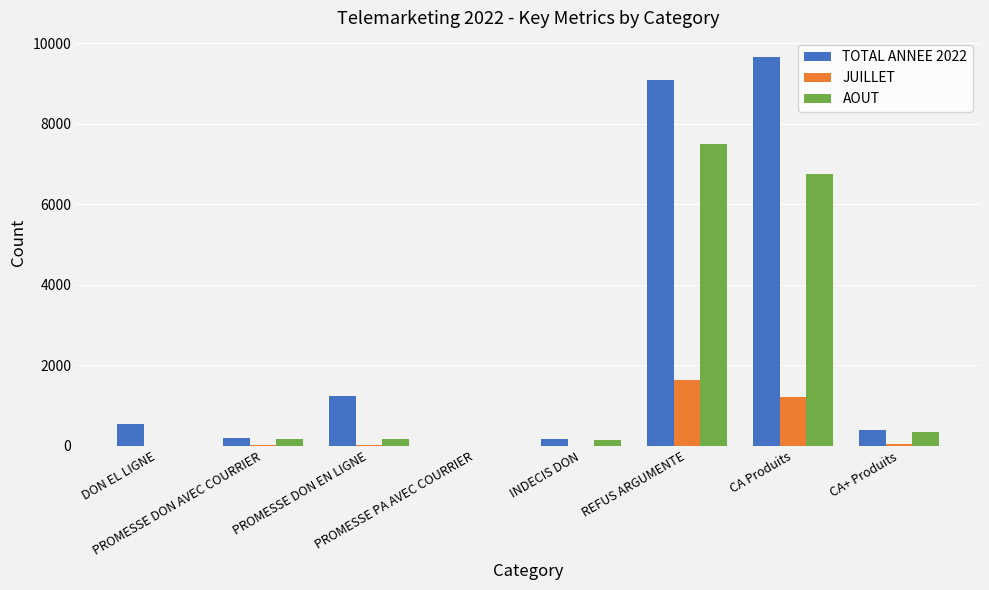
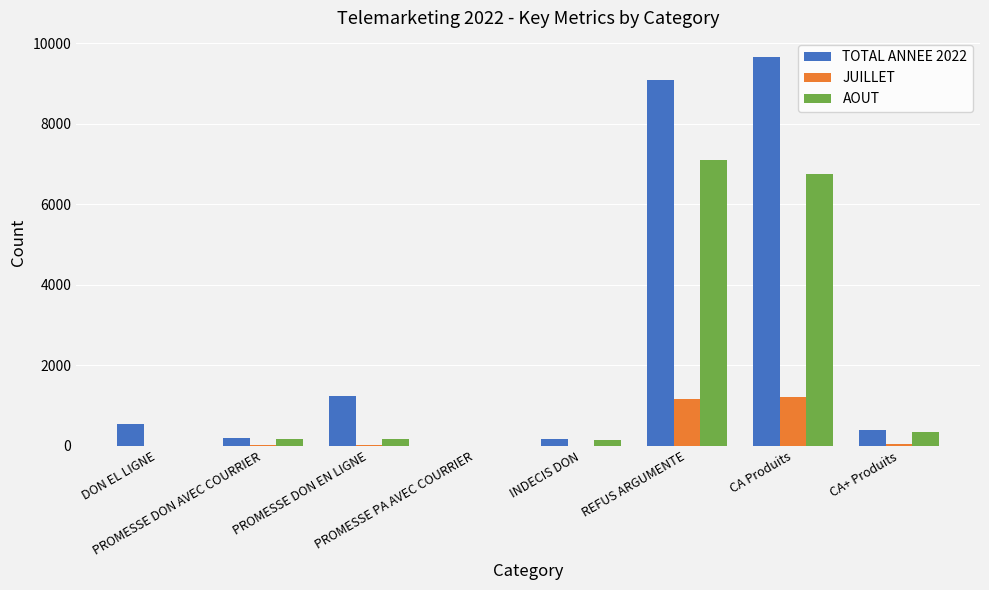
JUILLET, REFUS ARGUMENTE: 1600 -> 1200
AOUT, REFUS ARGUMENTE: 7500 -> 7100
